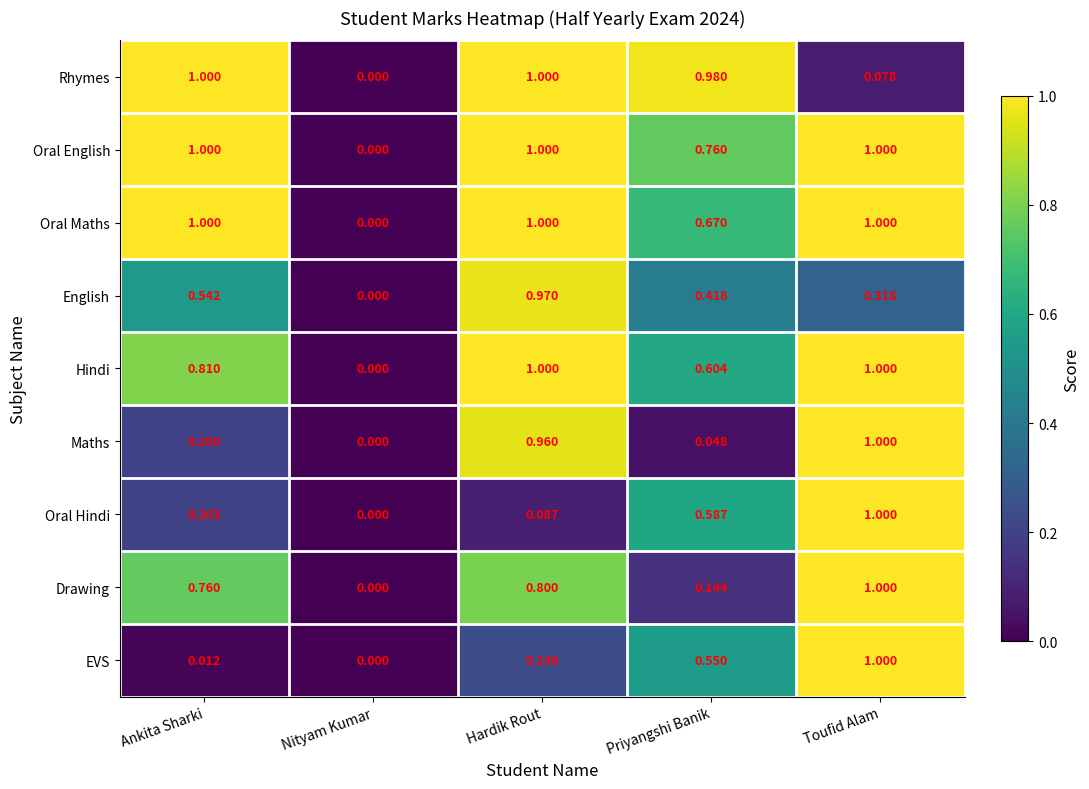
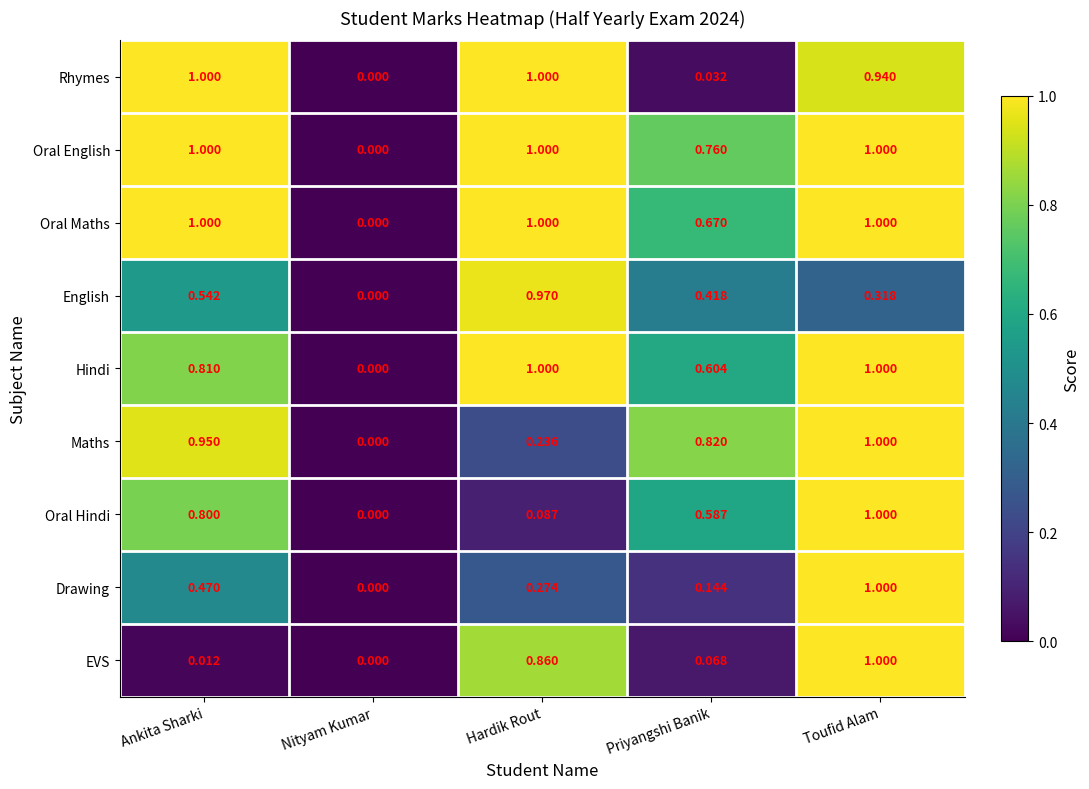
Rhymes, Priyangshi Banik: 0.980 -> 0.032
Rhymes, Toufid Alam: 0.078 -> 0.940
Maths, Ankita Sharki: 0.200 -> 0.950
Maths, Hardik Rout: 0.960 -> 0.236
Maths, Priyangshi Banik: 0.048 -> 0.820
Oral Hindi, Ankita Sharki: 0.203 -> 0.800
Drawing, Ankita Sharki: 0.760 -> 0.470
Drawing, Hardik Rout: 0.800 -> 0.274
EVS, Hardik Rout: 0.236 -> 0.860
EVS, Priyangshi Banik: 0.550 -> 0.068
